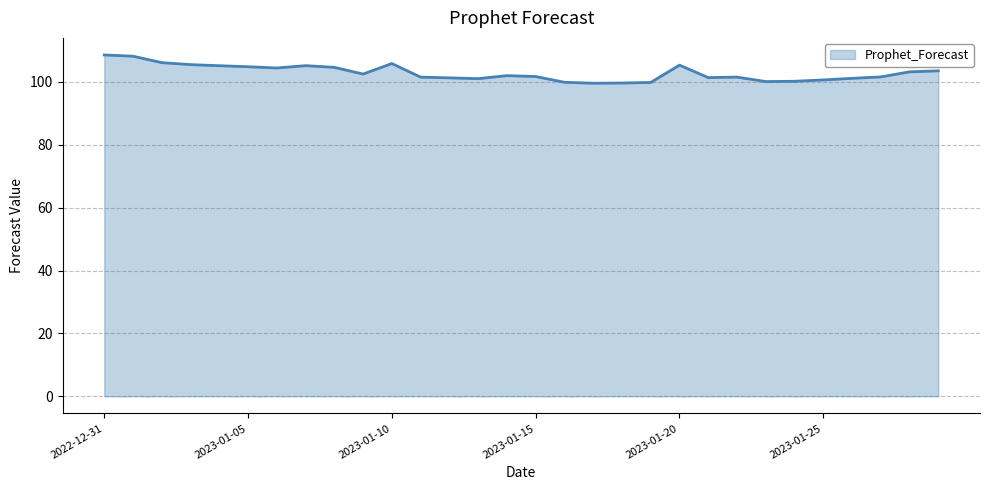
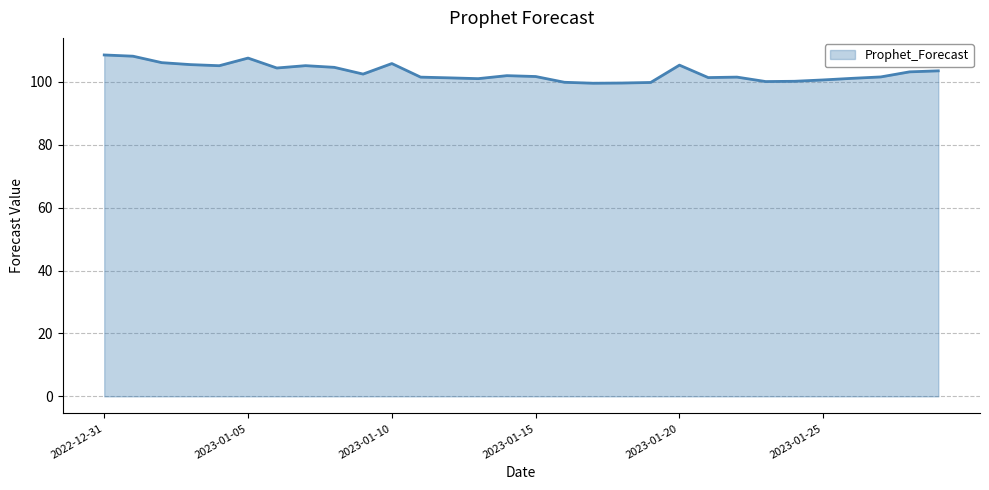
2023-01-05: 105 -> 108
